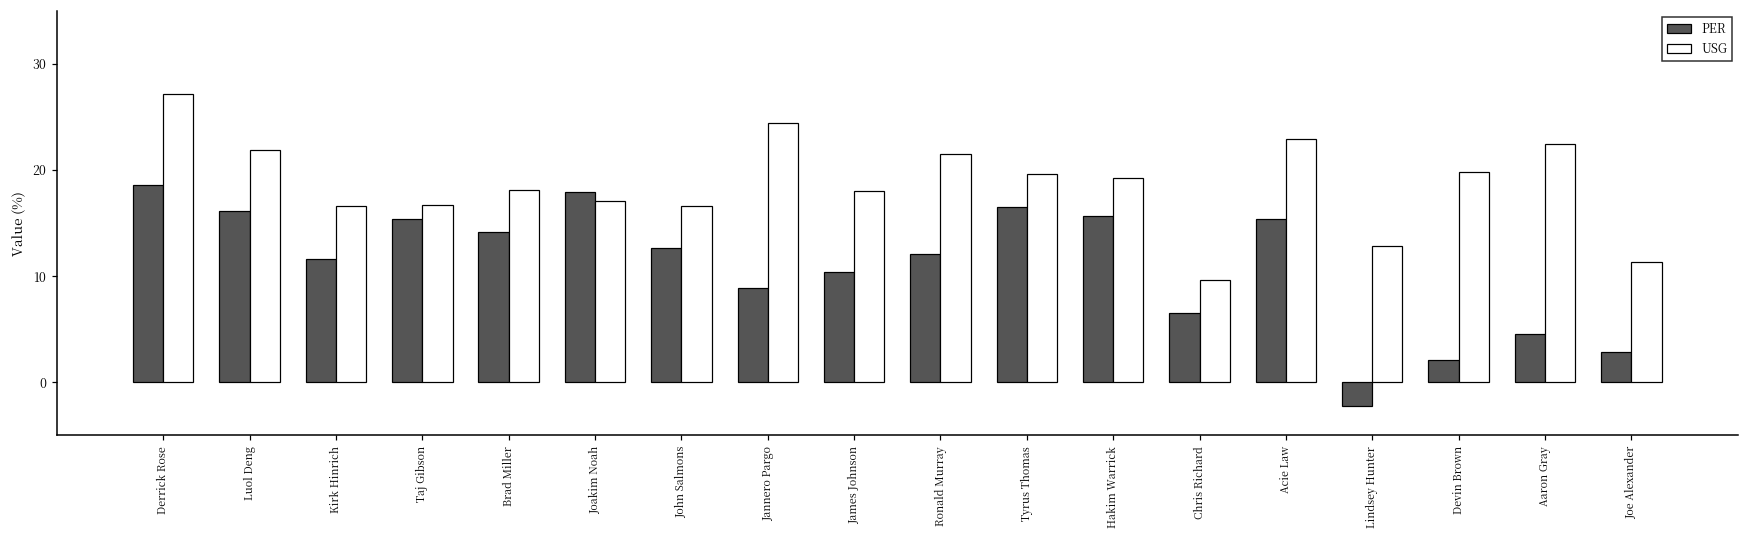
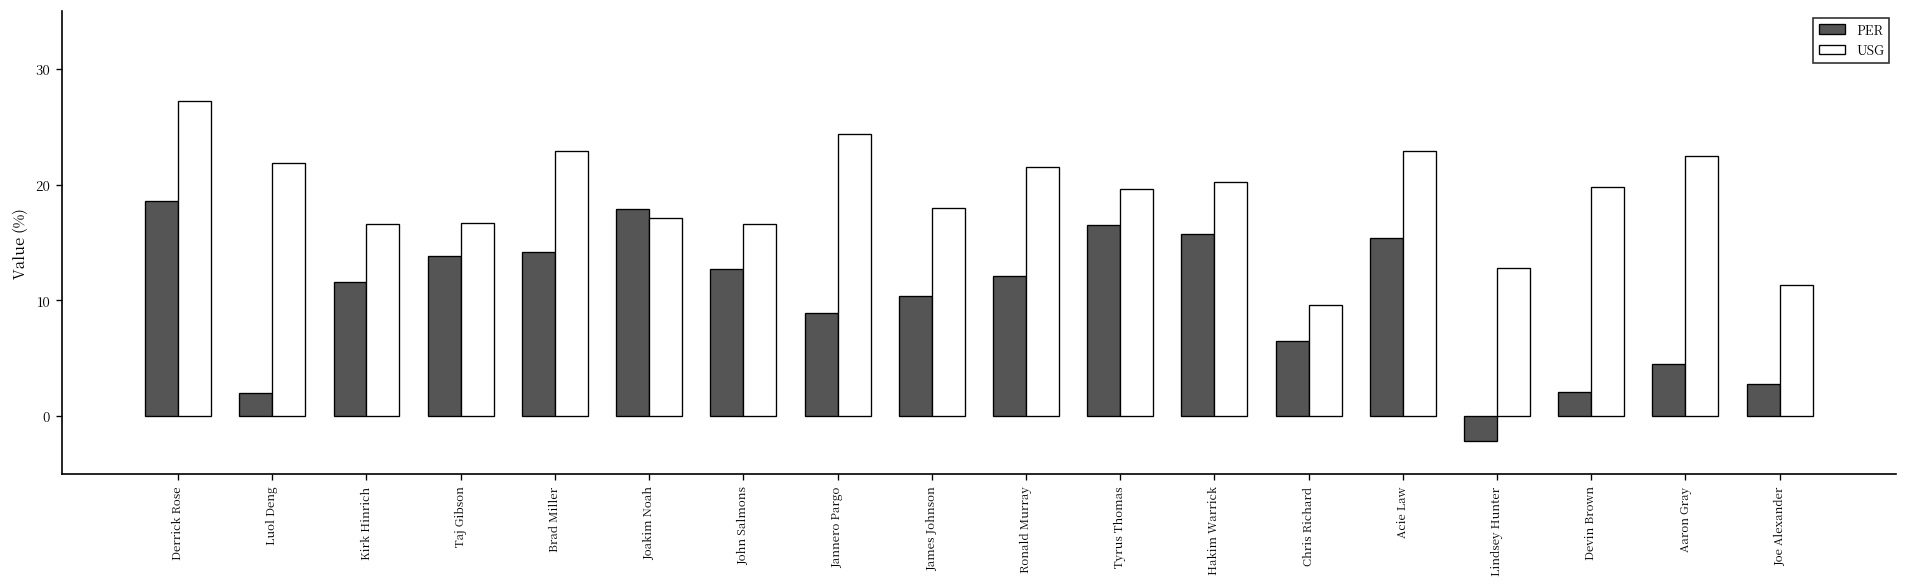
PER, Luol Deng: 16 -> 2
PER, Taj Gibson: 15 -> 14
USG, Brad Miller: 18 -> 23
USG, Hakim Warrick: 19 -> 20
